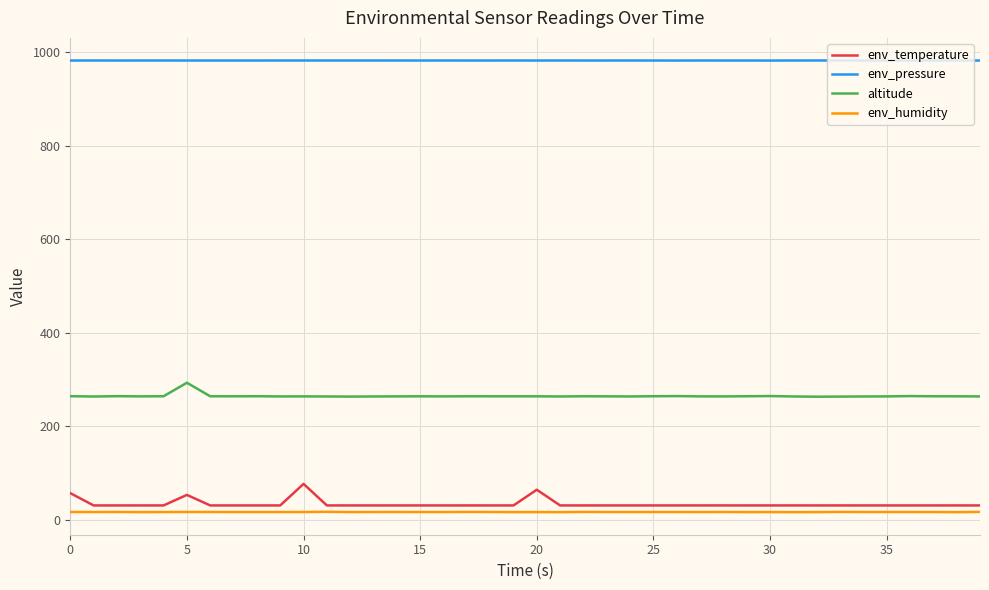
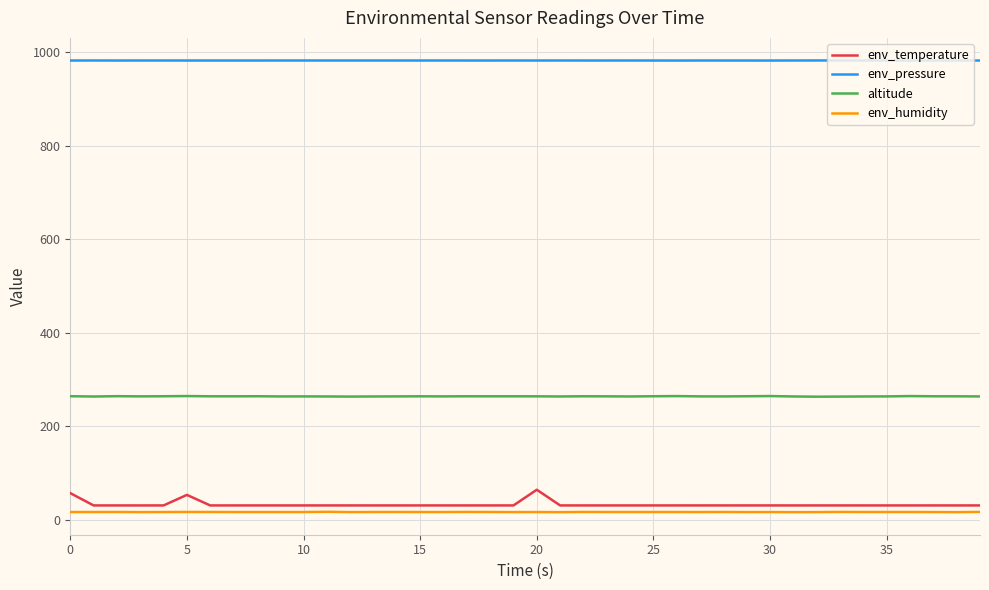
altitude, 5: 290 -> 260
env_temperature, 10: 80 -> 30
